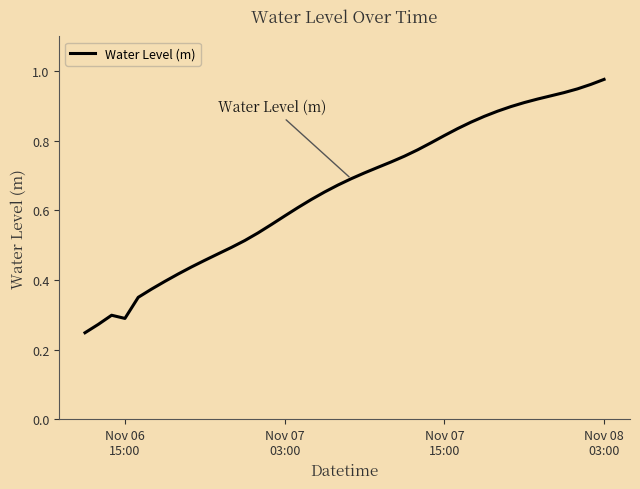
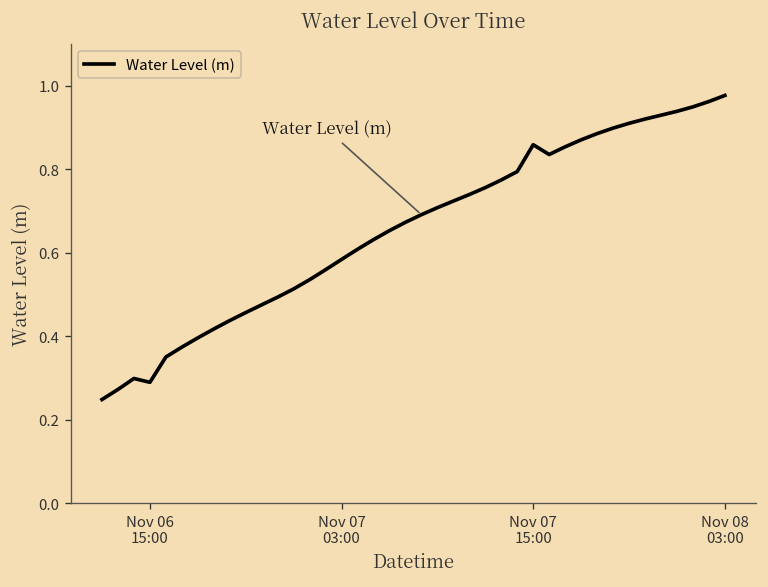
Nov 07 15:00: 0.82 -> 0.86
